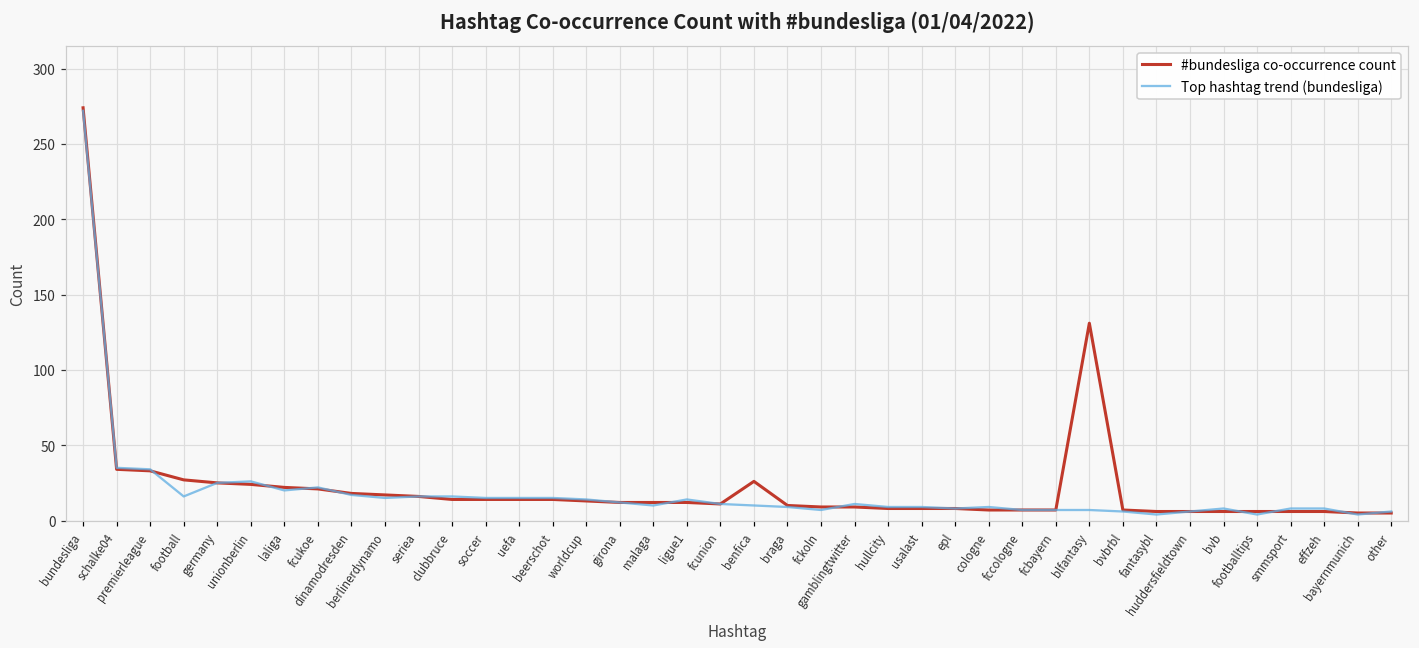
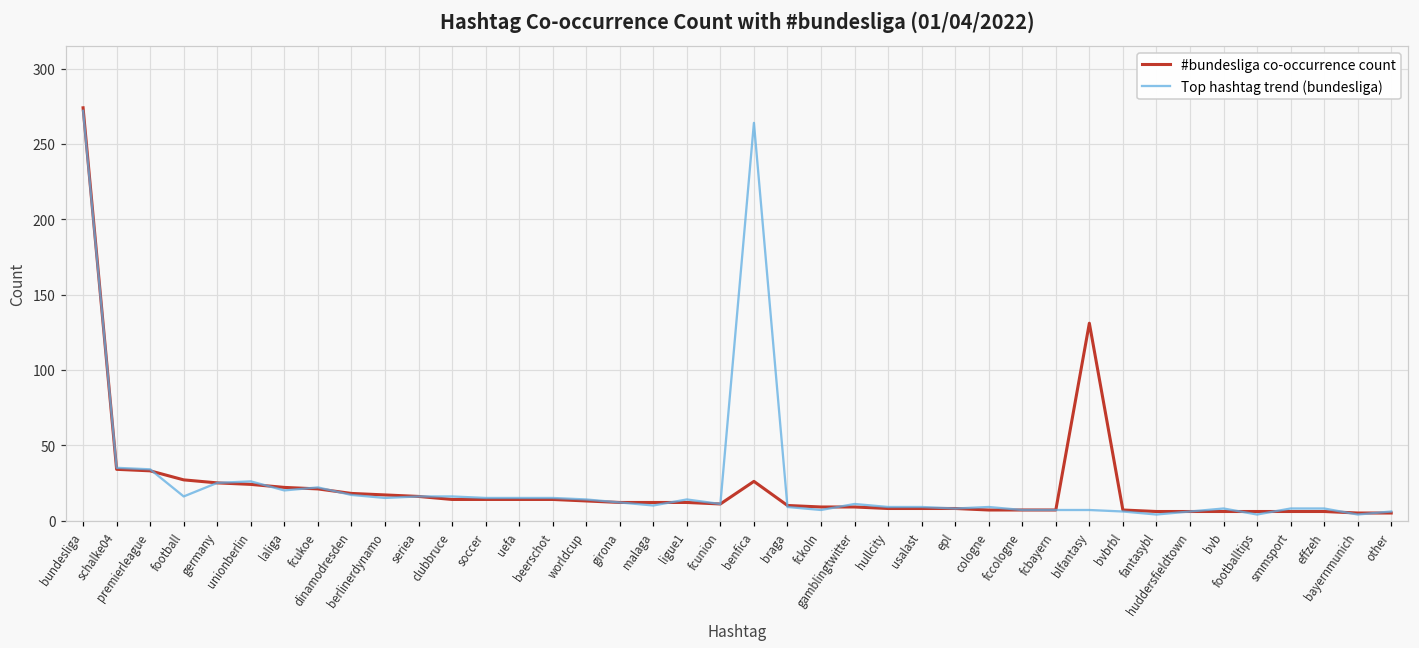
Top hashtag trend (bundesliga), benfica: 10 -> 264
